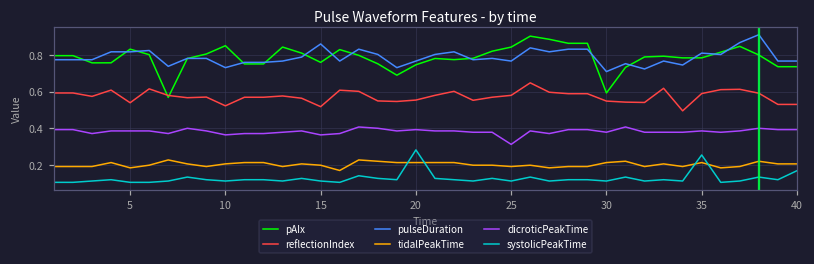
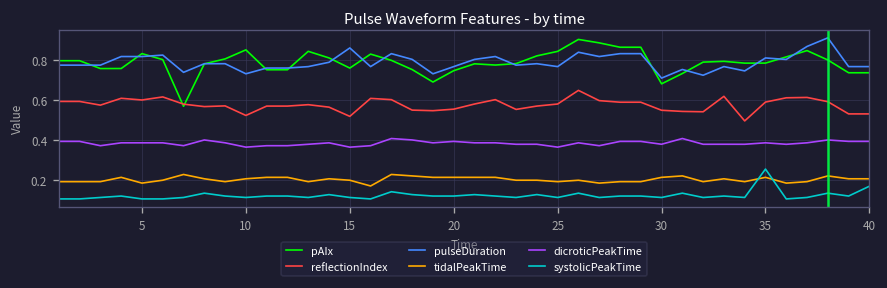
reflectionIndex, 5: 0.54 -> 0.60
systolicPeakTime, 20: 0.28 -> 0.12
dicroticPeakTime, 25: 0.31 -> 0.37
pAIx, 30: 0.59 -> 0.68
